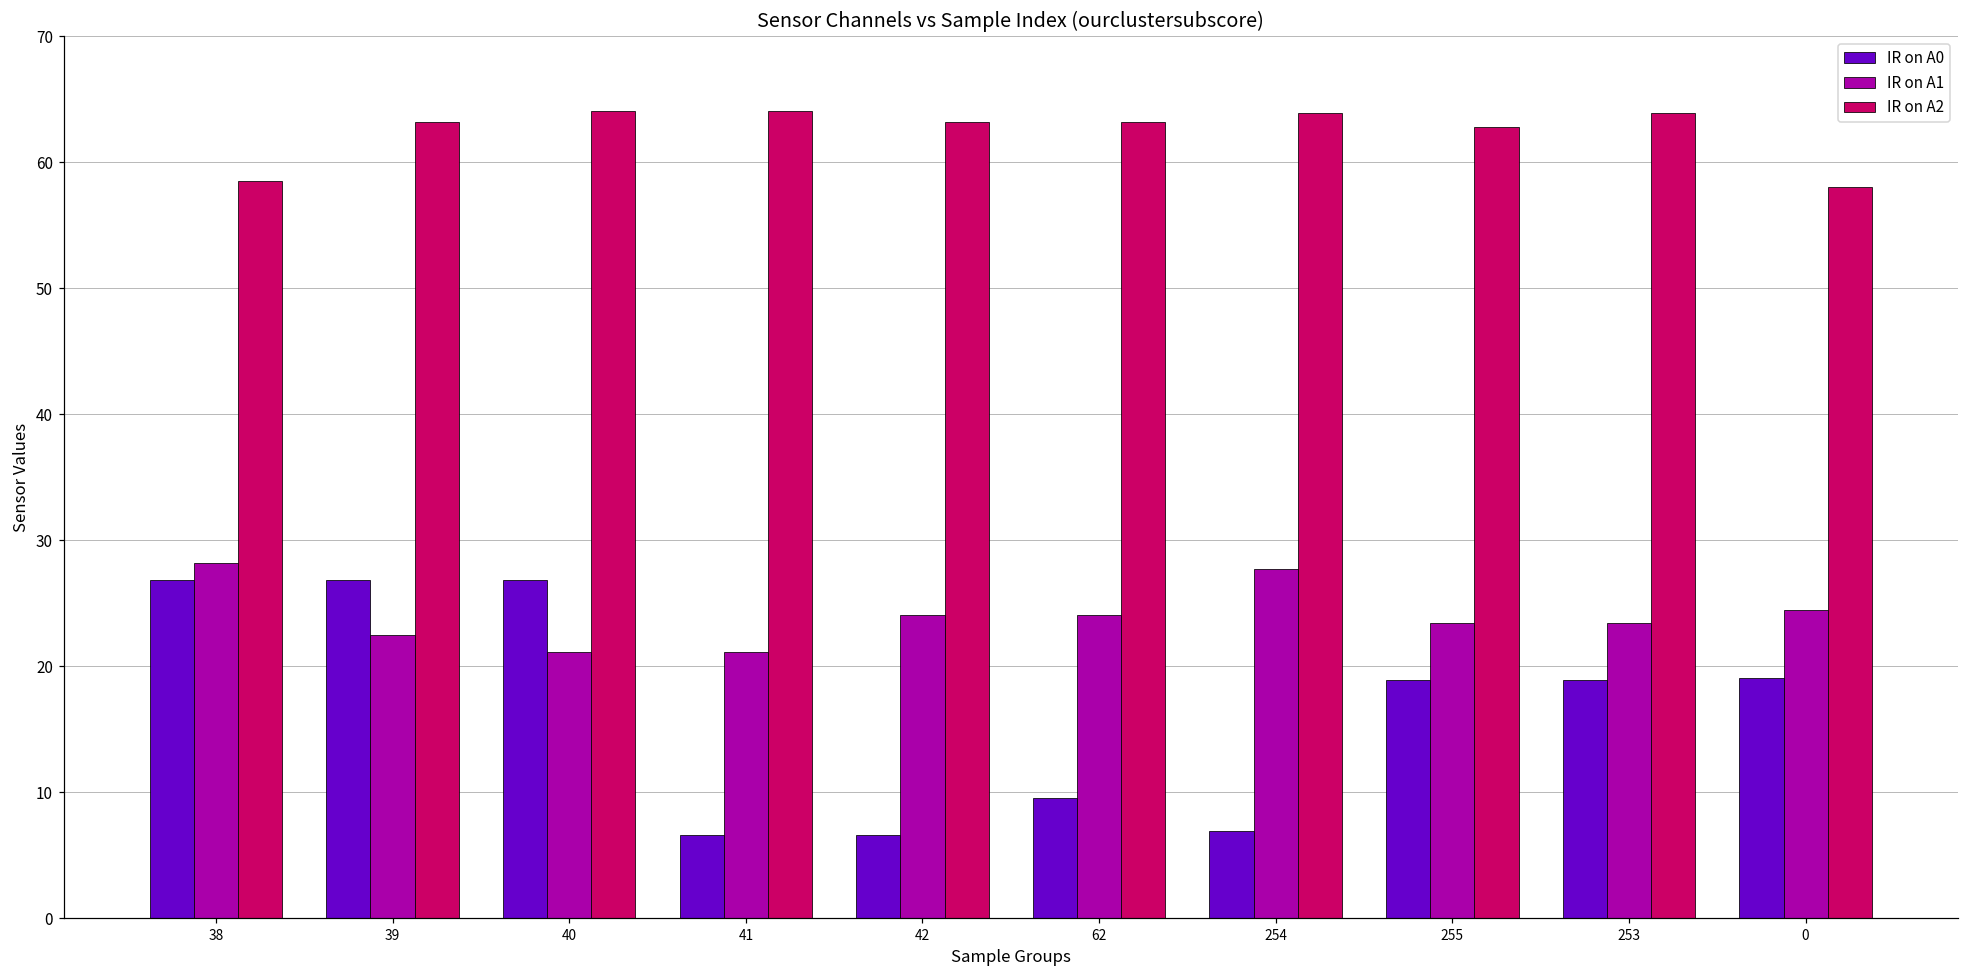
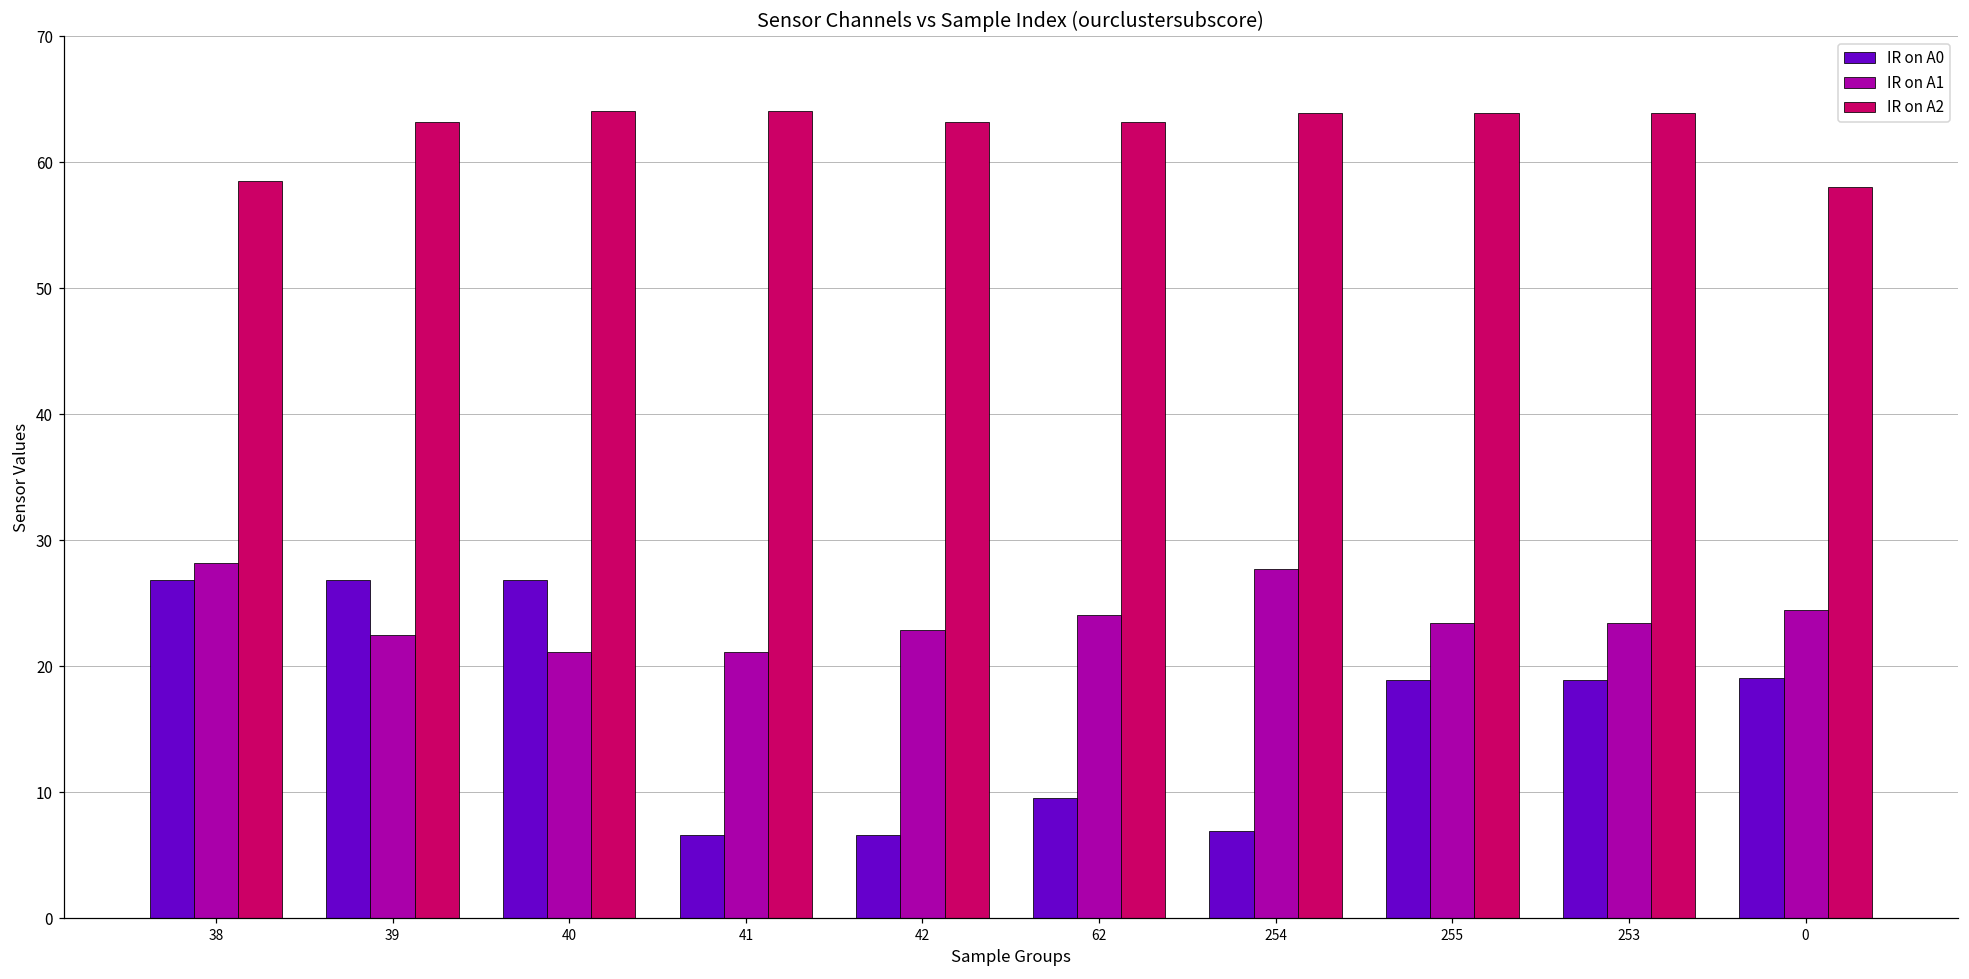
IR on A1, 42: 24.0 -> 22.9
IR on A2, 255: 62.8 -> 63.9
